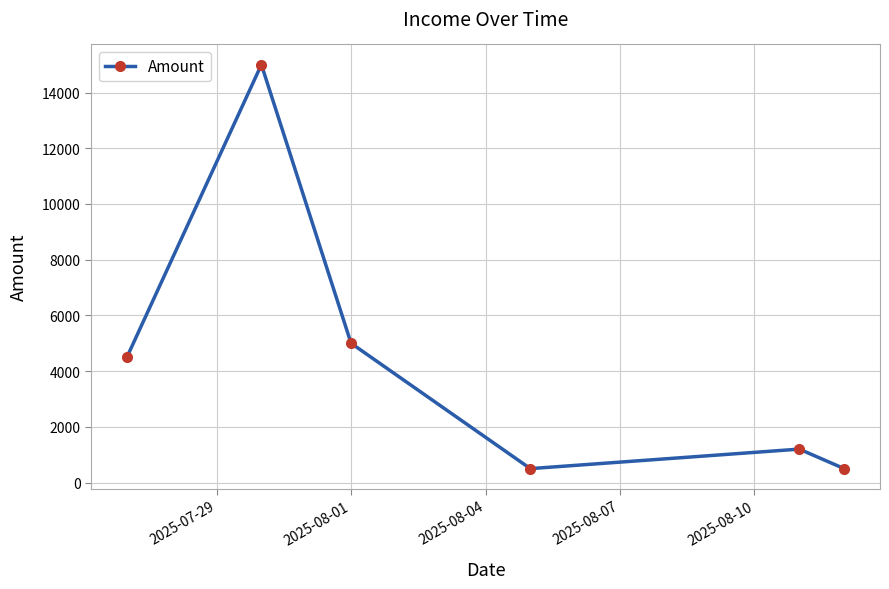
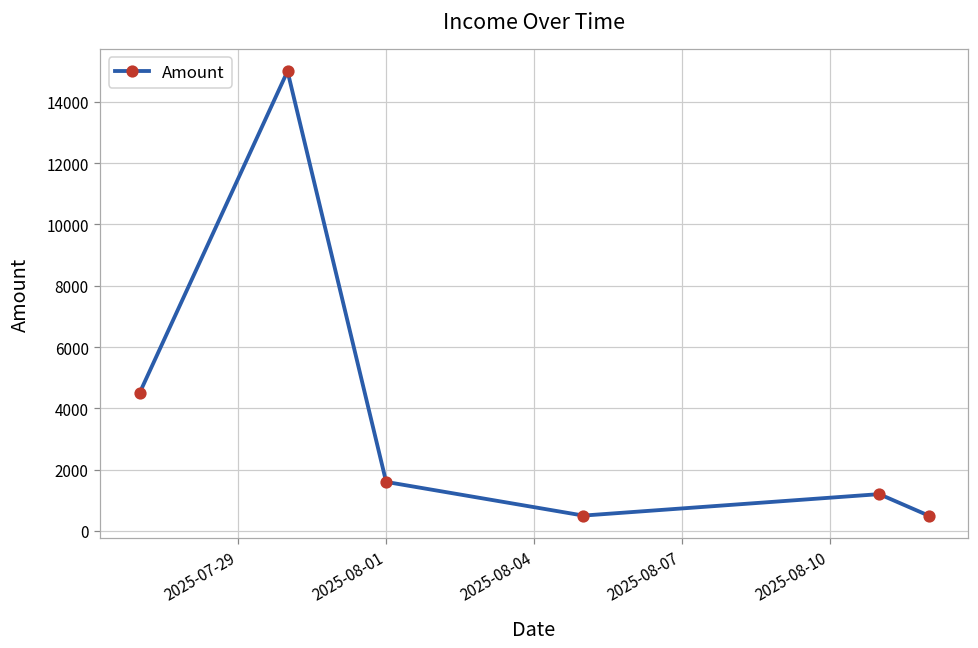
2025-08-01: 5000 -> 1600
